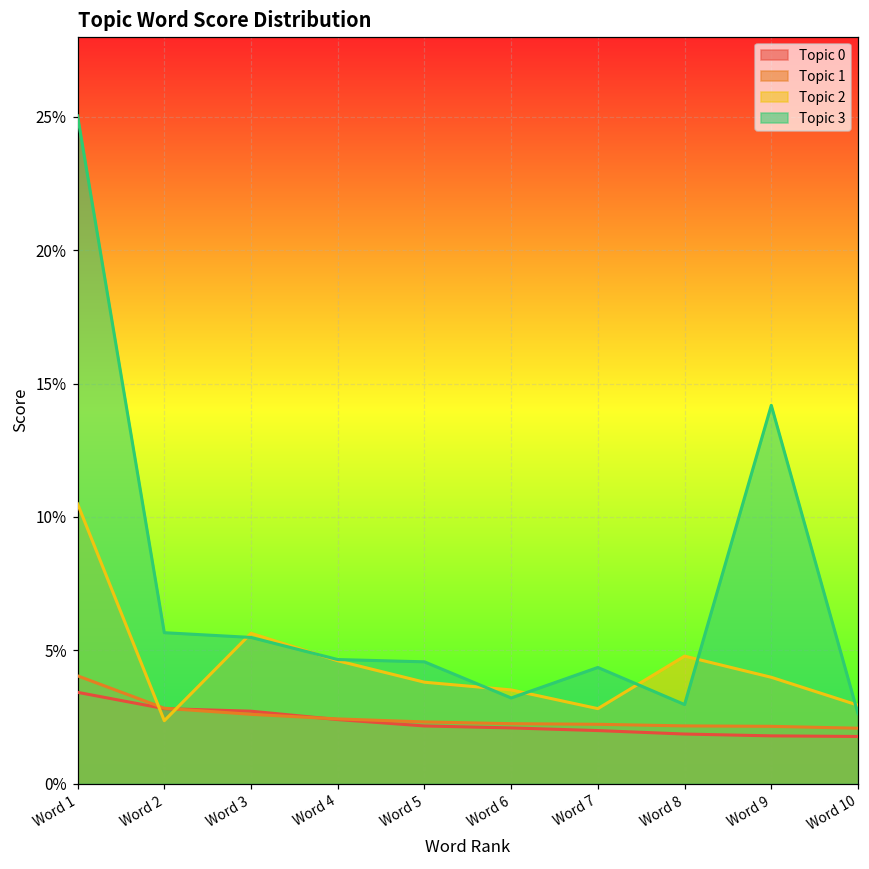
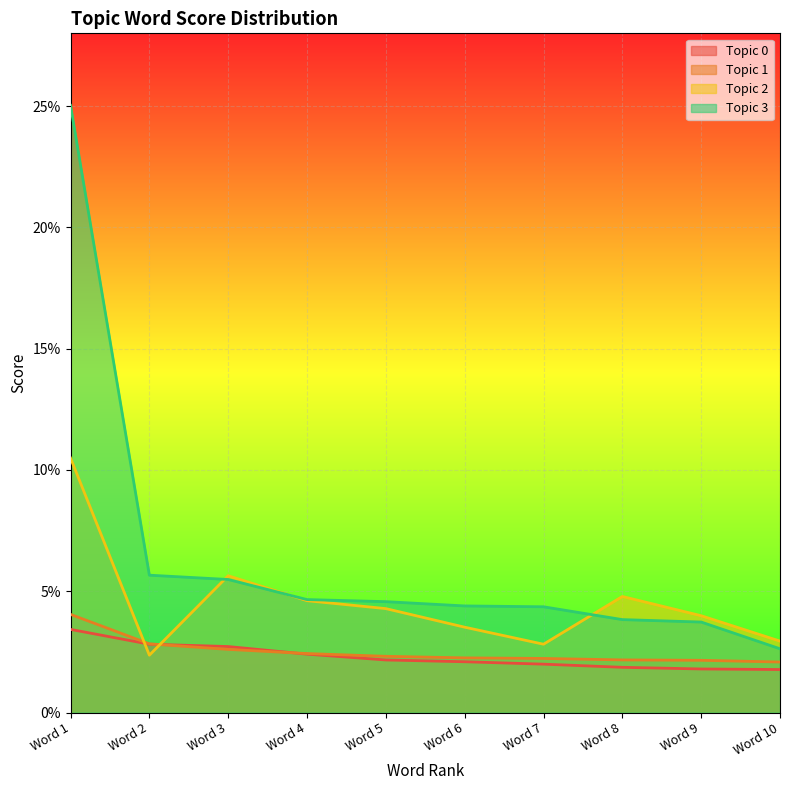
Topic 2, Word 5: 3.8% -> 4.3%
Topic 3, Word 6: 3.2% -> 4.4%
Topic 3, Word 8: 3.0% -> 3.8%
Topic 3, Word 9: 14.2% -> 3.7%
